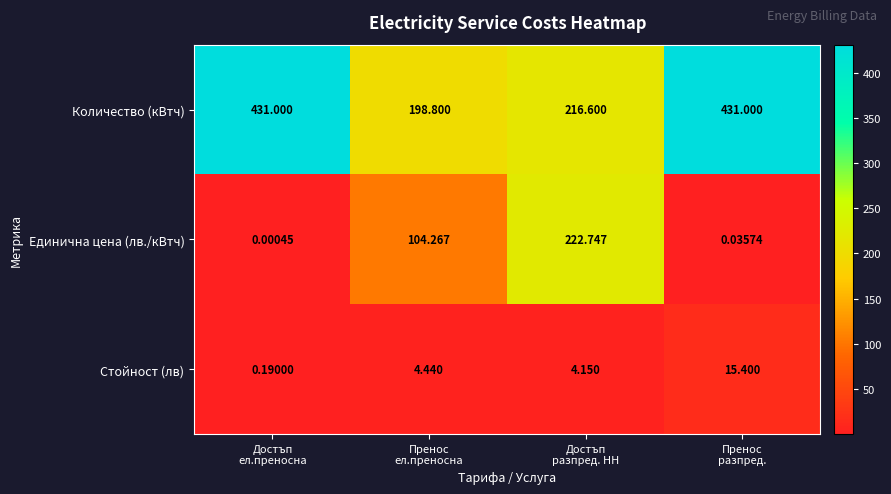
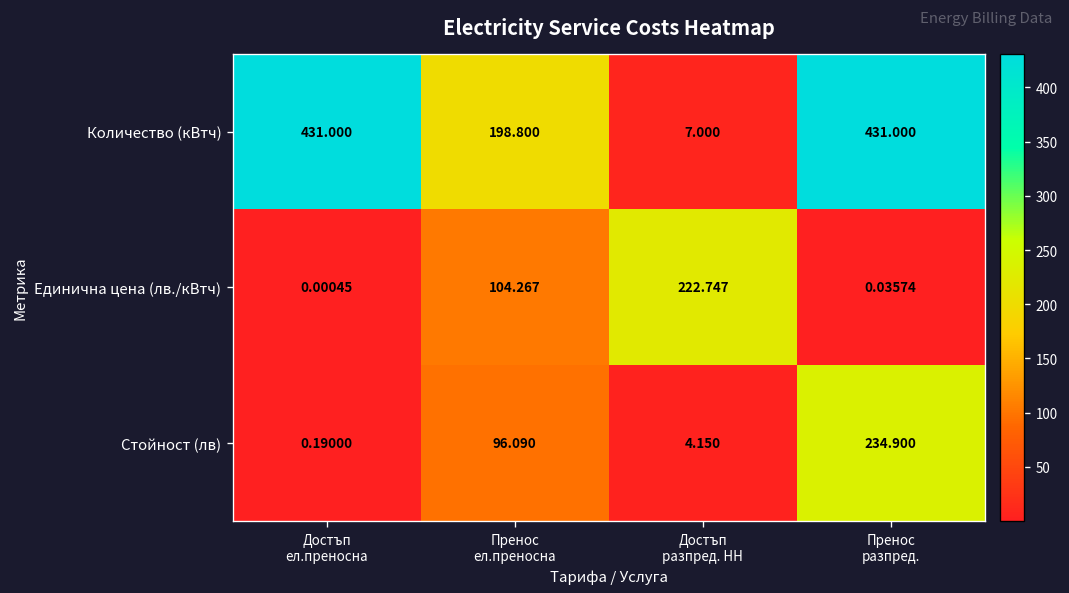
Количество (кВтч), Достъп разпред. НН: 216.600 -> 7.000
Стойност (лв), Пренос ел.преносна: 4.440 -> 96.090
Стойност (лв), Пренос разпред.: 15.400 -> 234.900
